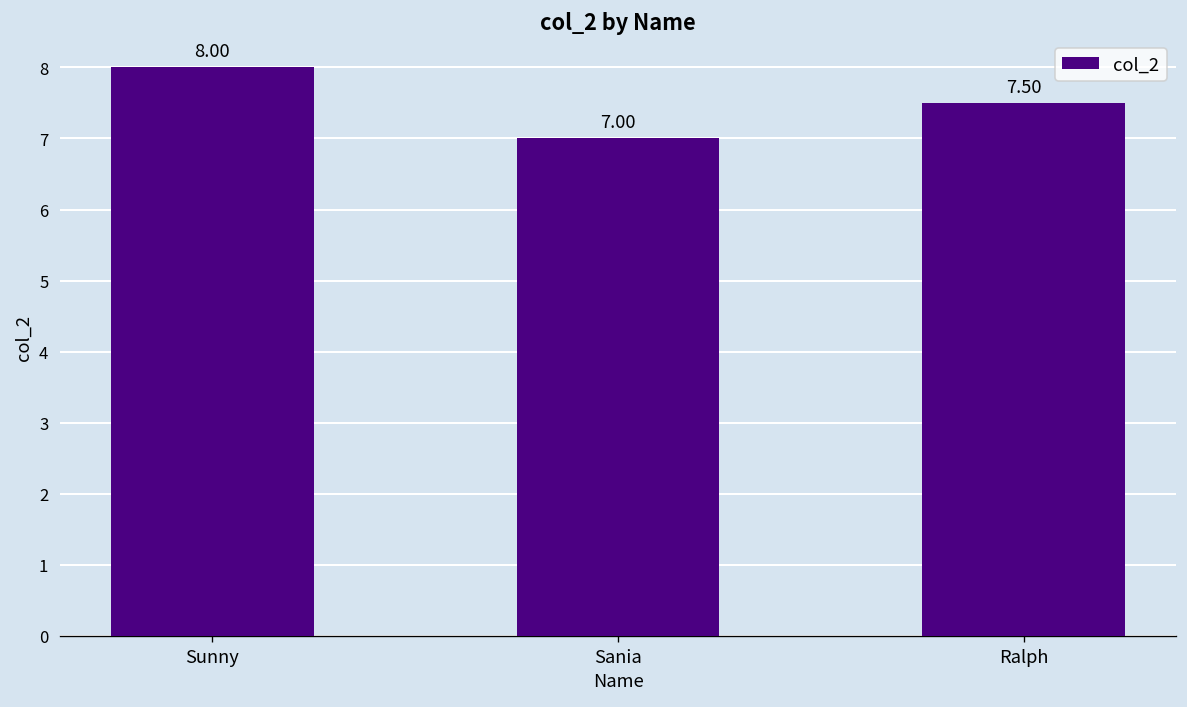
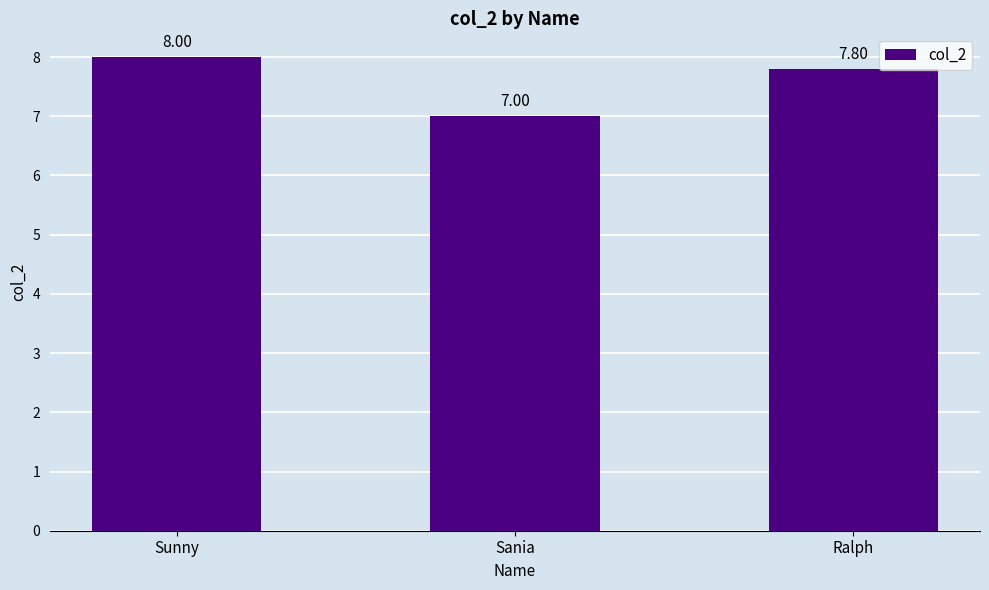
Ralph: 7.50 -> 7.80
